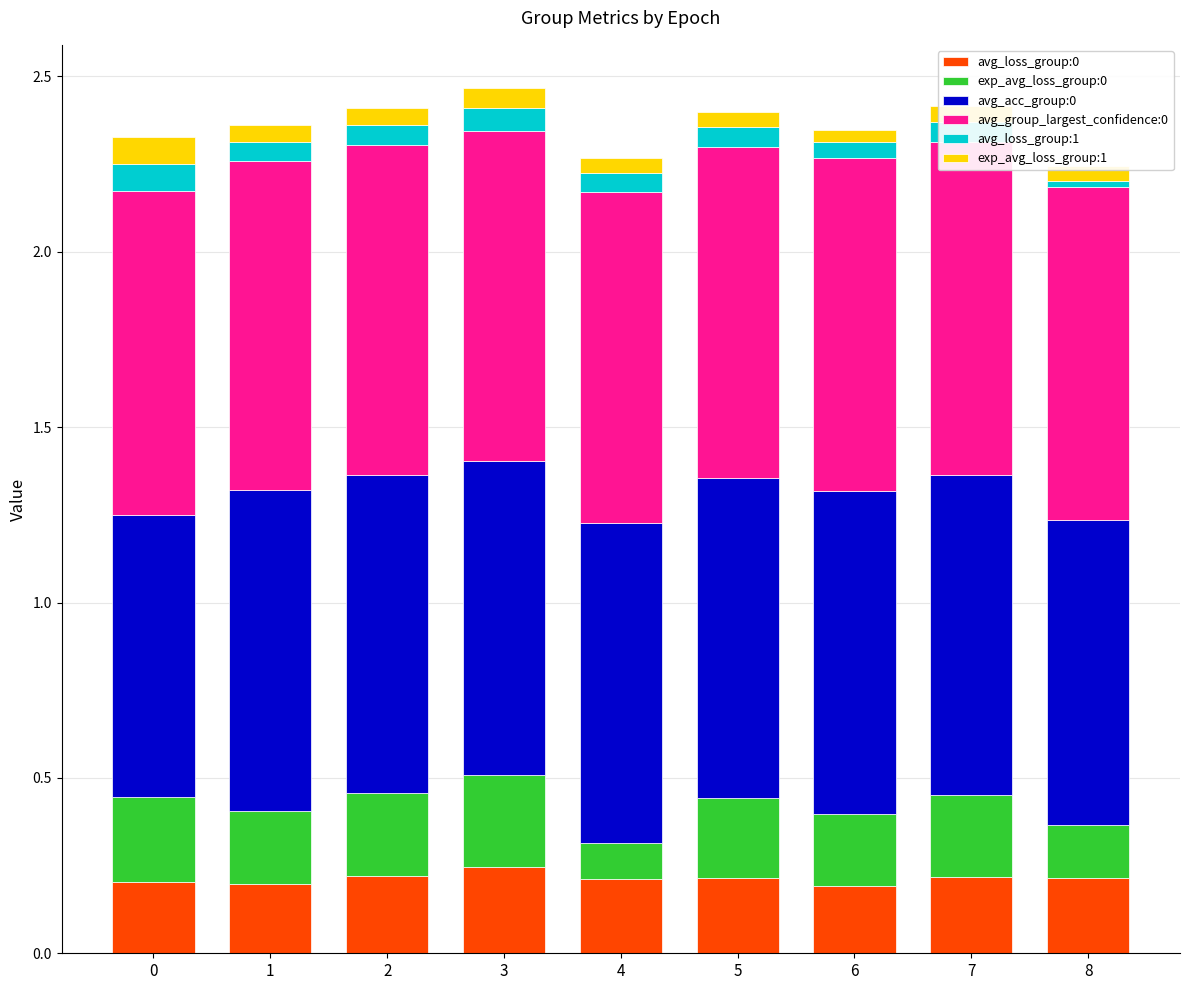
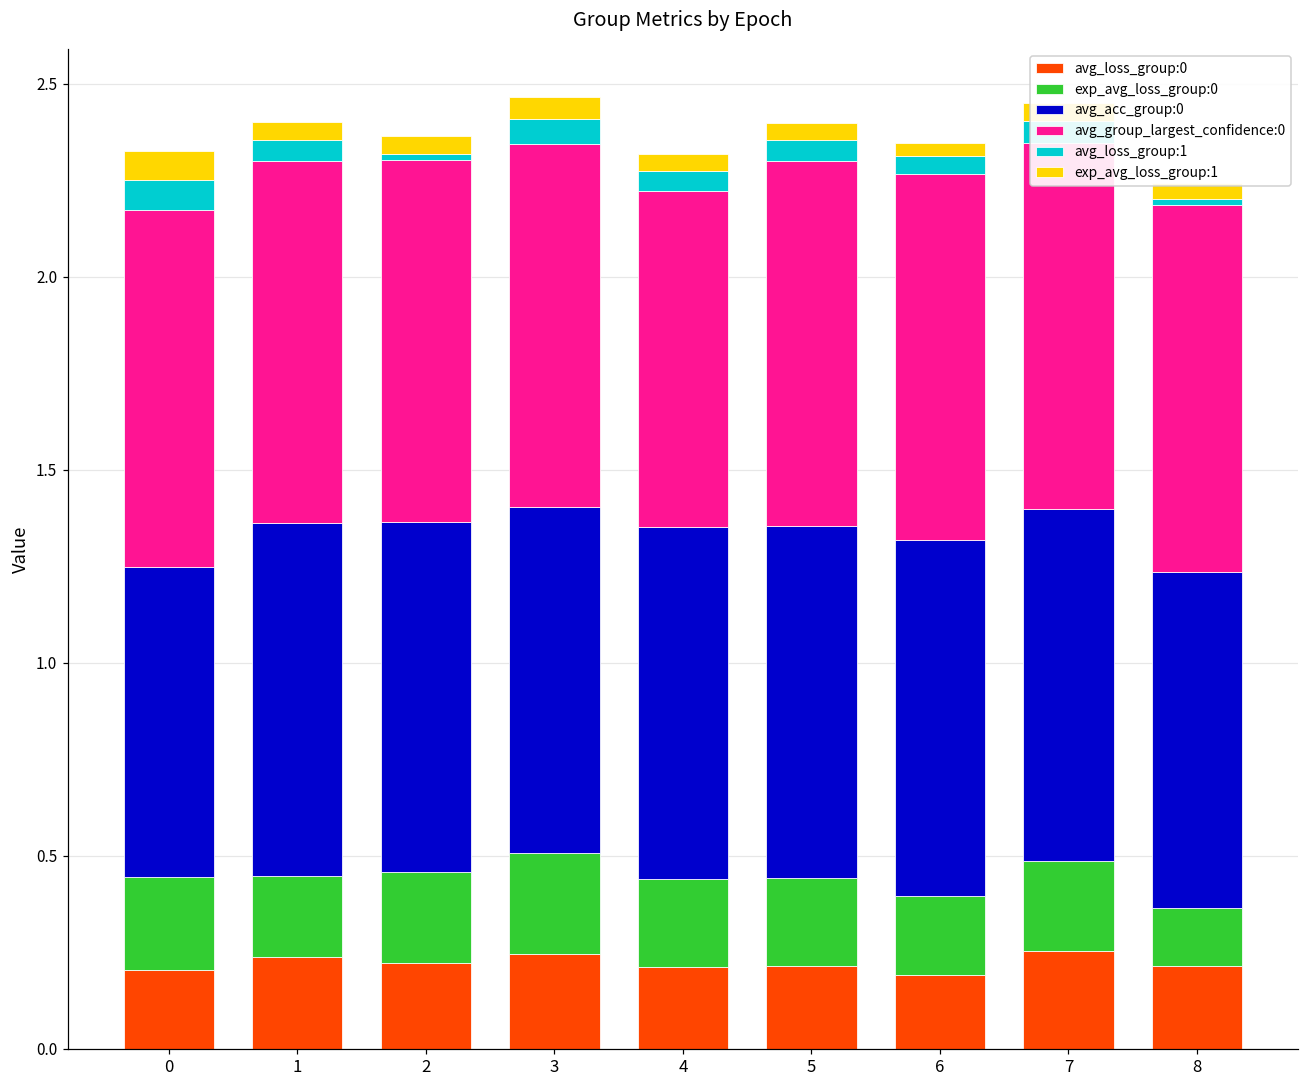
avg_loss_group:0, 1: 0.20 -> 0.24
avg_loss_group:1, 2: 0.06 -> 0.01
exp_avg_loss_group:0, 4: 0.10 -> 0.23
avg_group_largest_confidence:0, 4: 0.94 -> 0.87
avg_loss_group:0, 7: 0.22 -> 0.25
